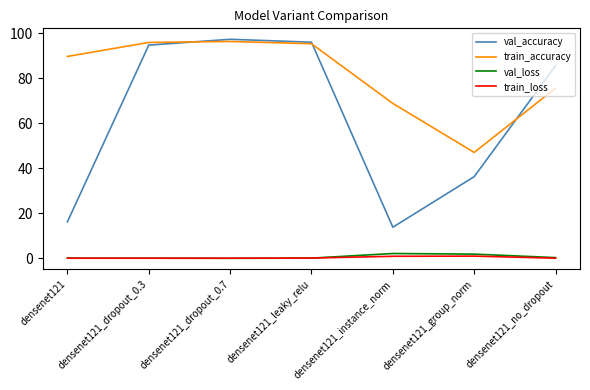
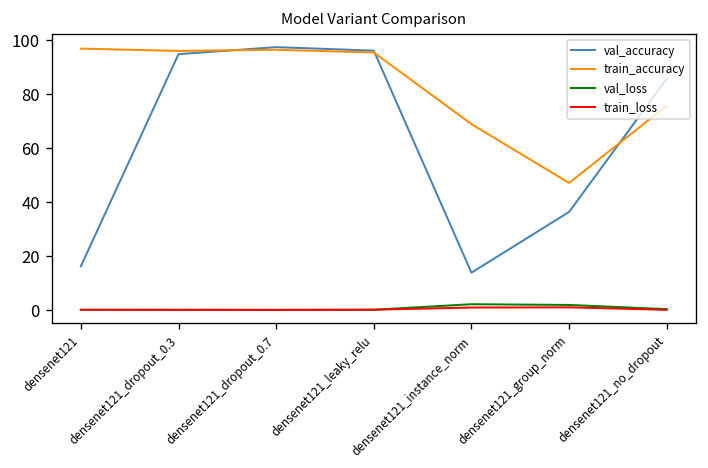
train_accuracy, densenet121: 90 -> 97
